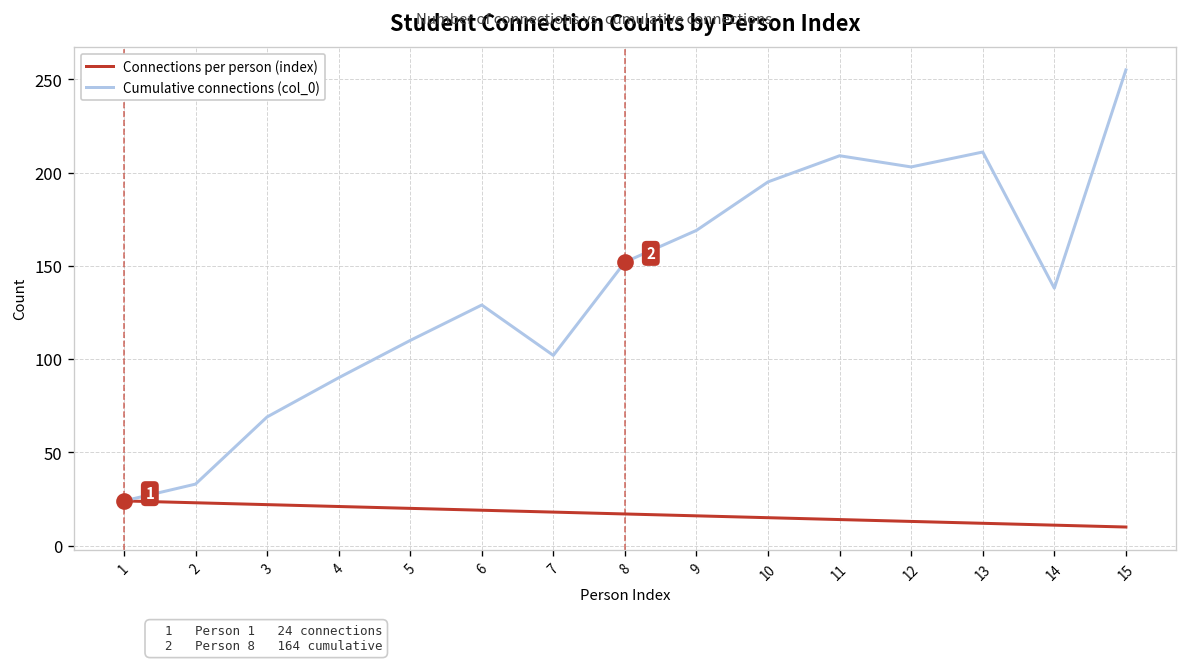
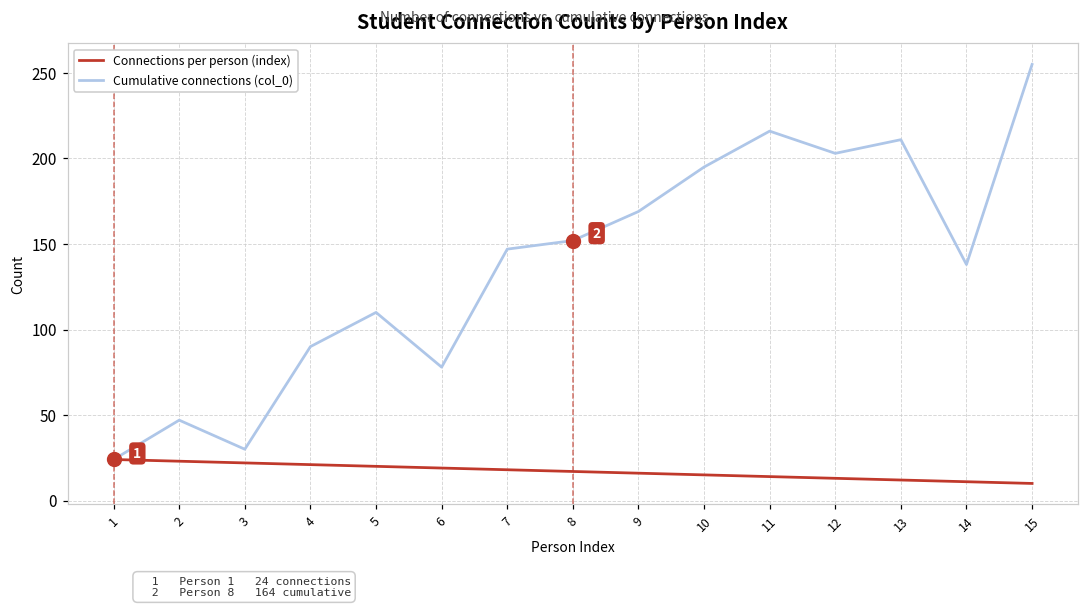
Cumulative connections (col_0), 2: 33 -> 47
Cumulative connections (col_0), 3: 69 -> 30
Cumulative connections (col_0), 6: 129 -> 78
Cumulative connections (col_0), 7: 102 -> 147
Cumulative connections (col_0), 11: 209 -> 216
